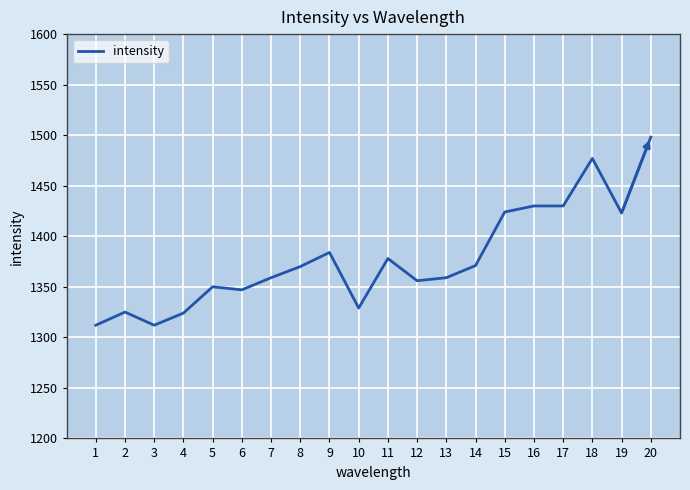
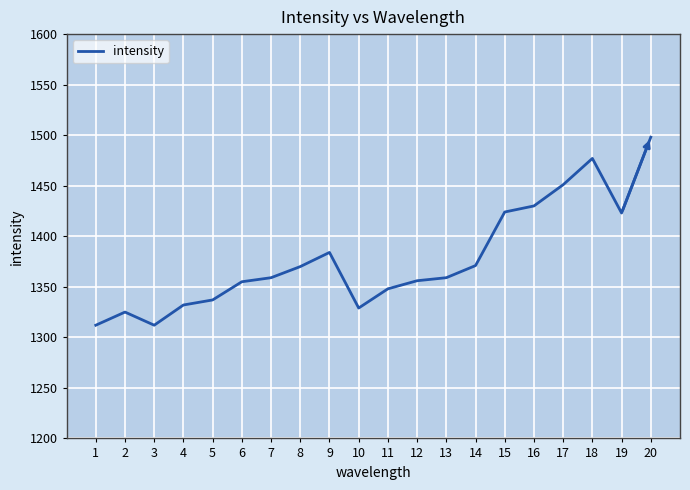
4: 1324 -> 1332
5: 1350 -> 1337
6: 1347 -> 1355
11: 1378 -> 1348
17: 1430 -> 1451
